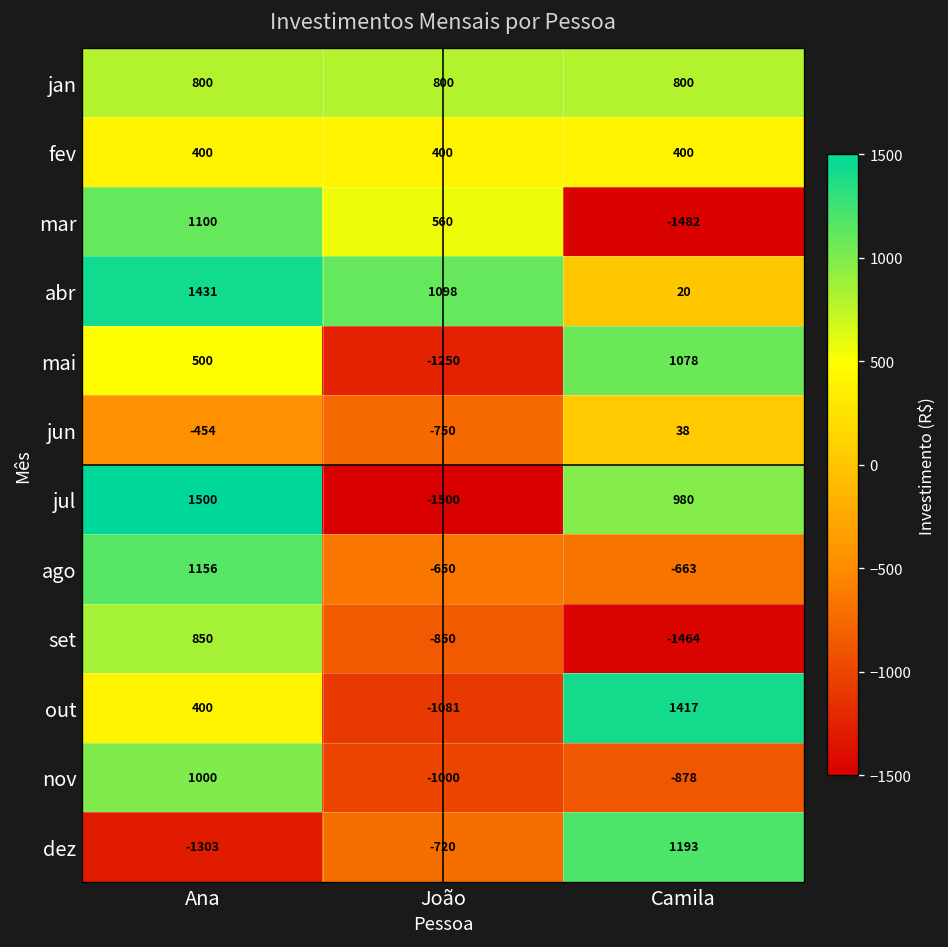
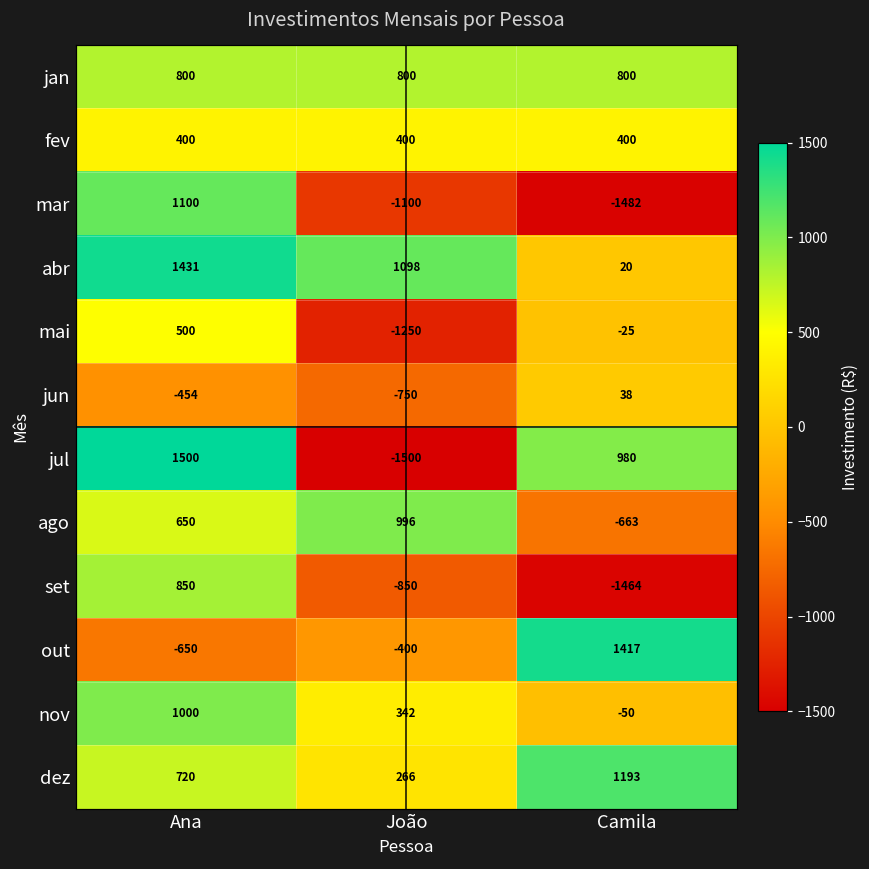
mar, João: 560 -> -1100
mai, Camila: 1078 -> -25
ago, Ana: 1156 -> 650
ago, João: -650 -> 996
out, Ana: 400 -> -650
out, João: -1081 -> -400
nov, João: -1000 -> 342
nov, Camila: -878 -> -50
dez, Ana: -1303 -> 720
dez, João: -720 -> 266
